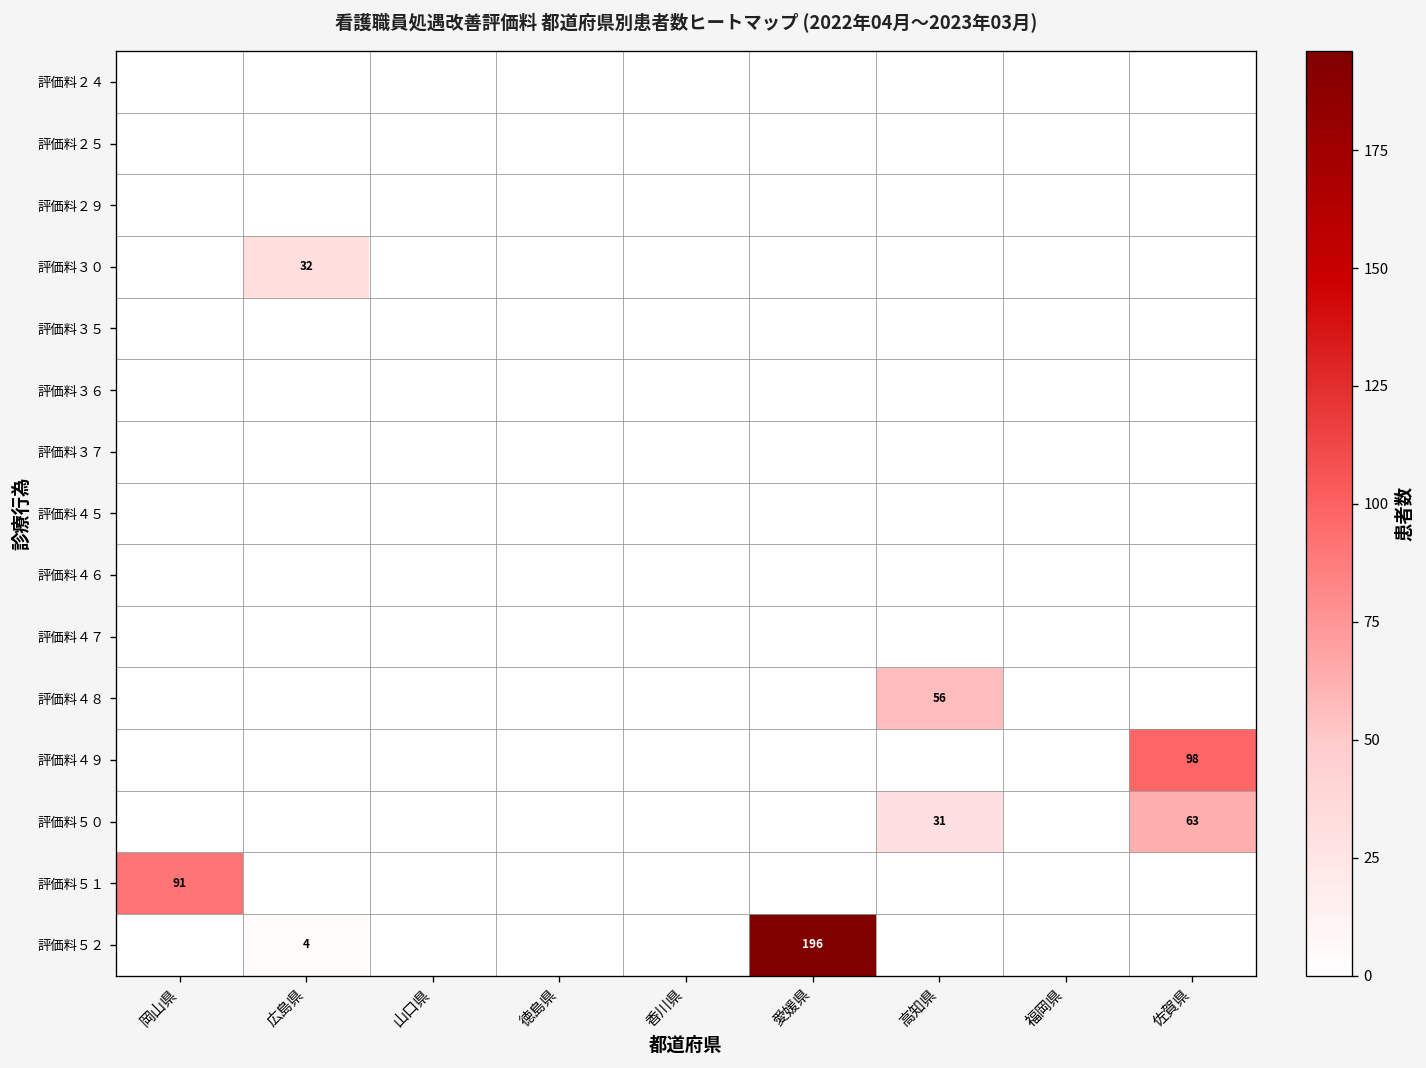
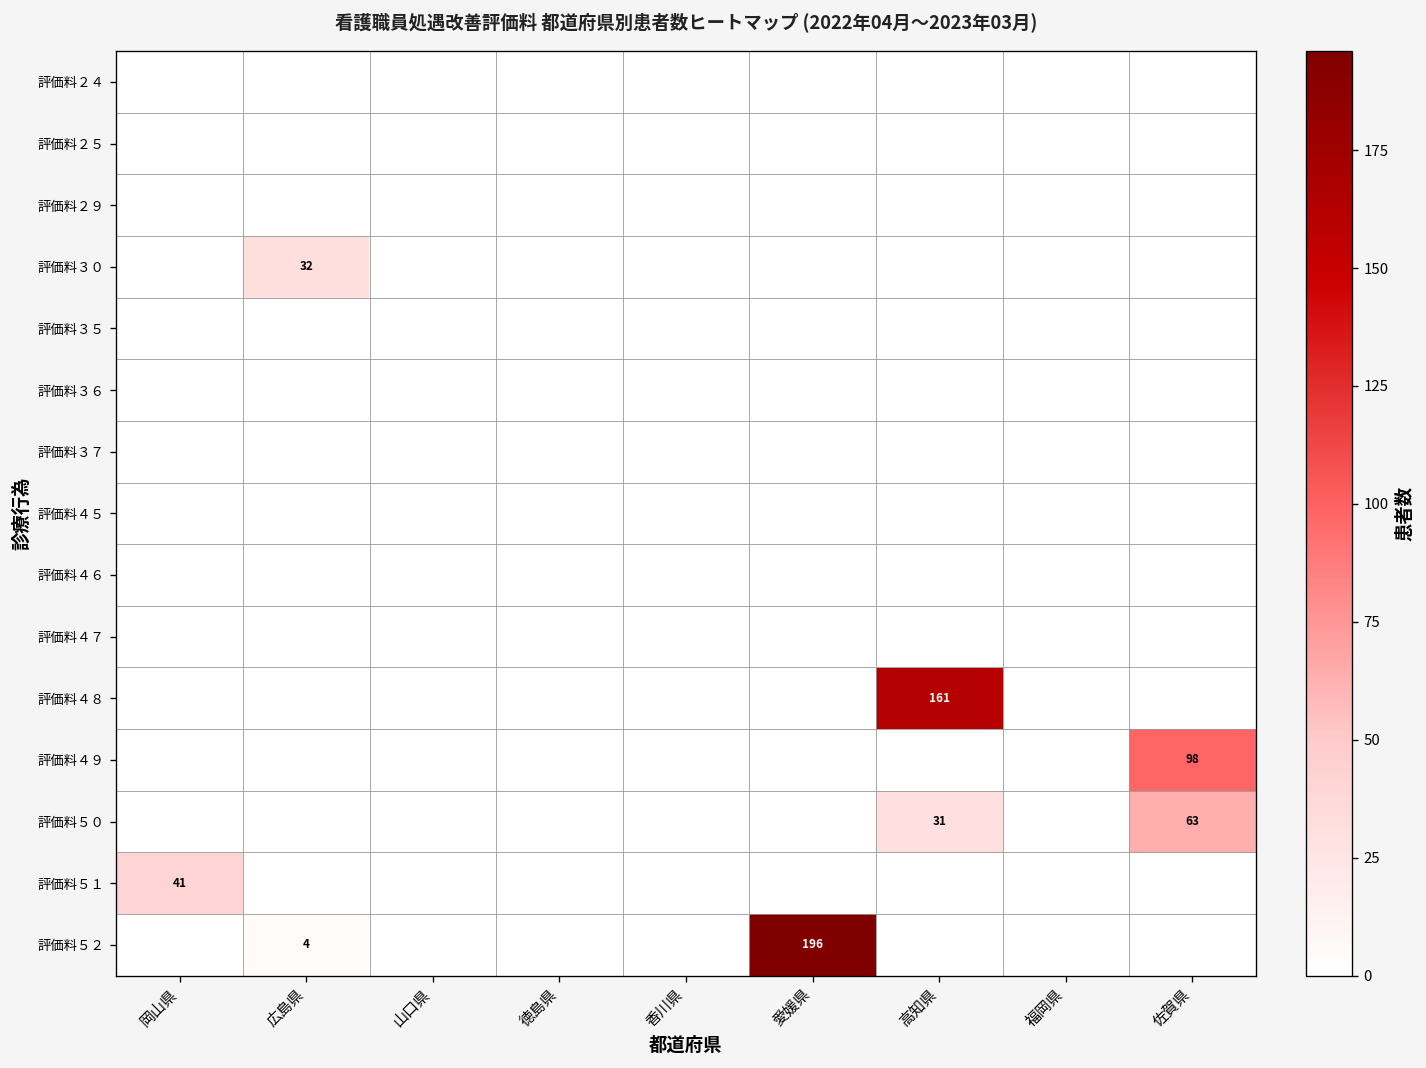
評価料４８, 高知県: 56 -> 161
評価料５１, 岡山県: 91 -> 41
